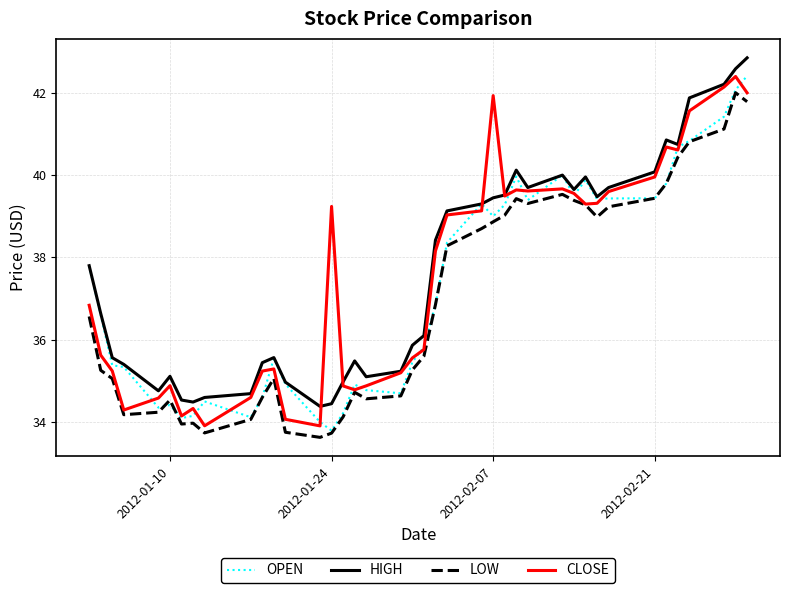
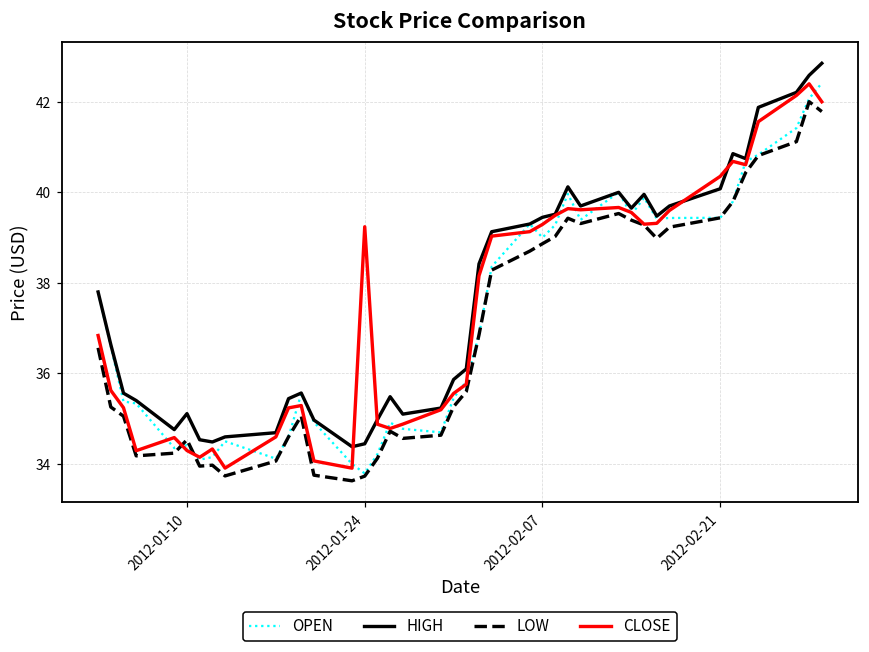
CLOSE, 2012-01-10: 34.9 -> 34.3
CLOSE, 2012-02-07: 41.9 -> 39.3
CLOSE, 2012-02-21: 40.0 -> 40.4
